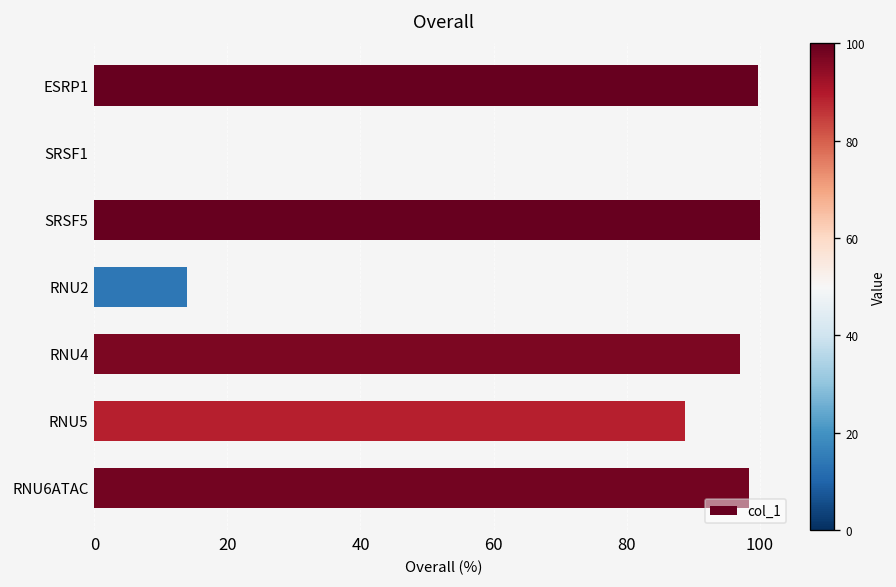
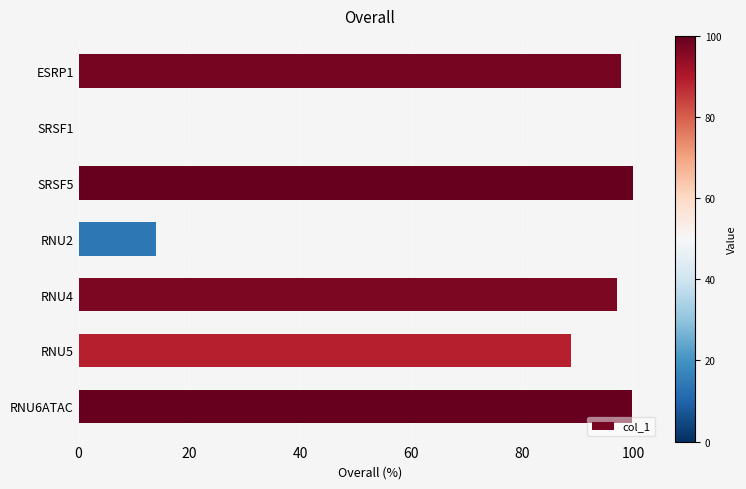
ESRP1: 100 -> 98
RNU6ATAC: 98 -> 100
